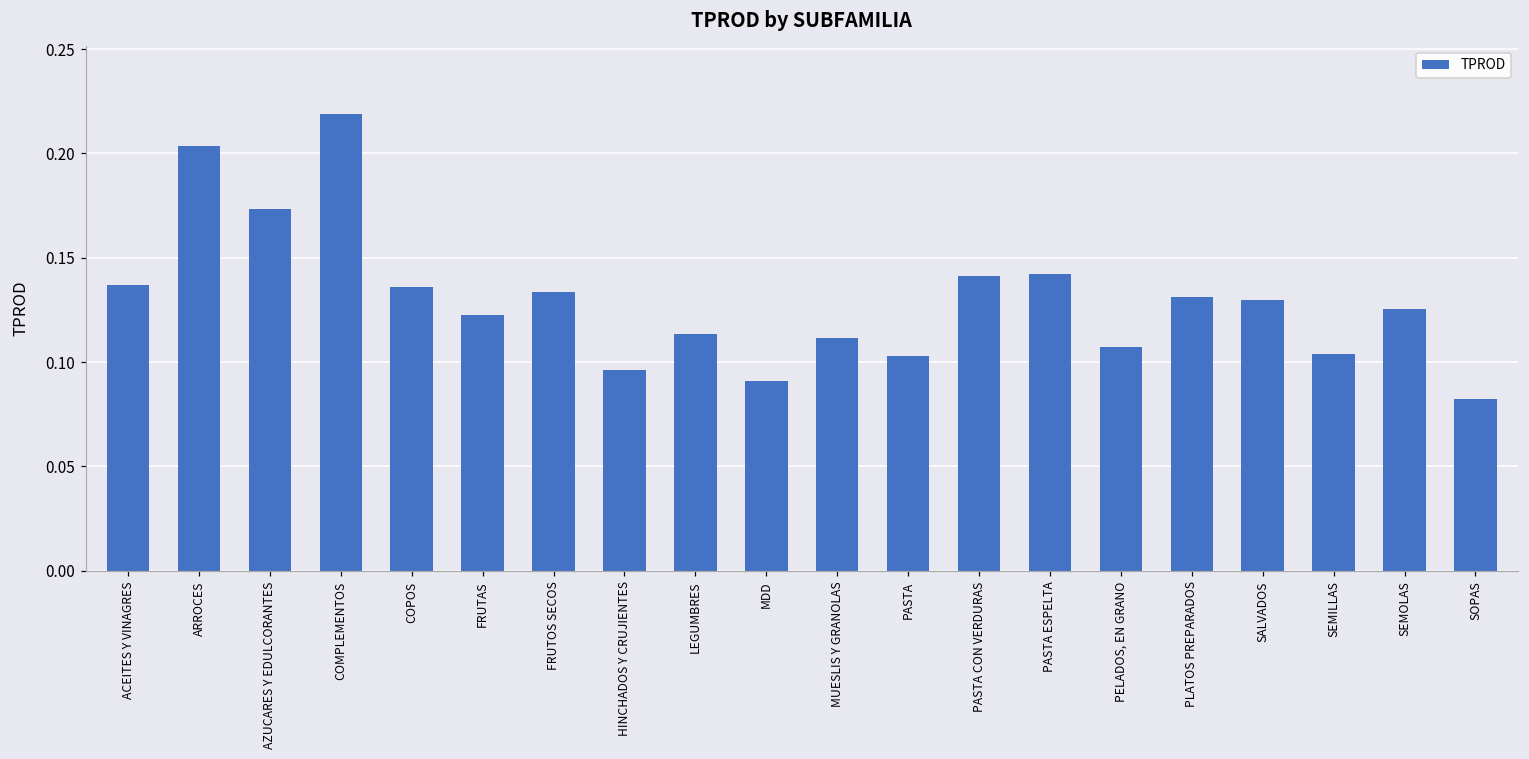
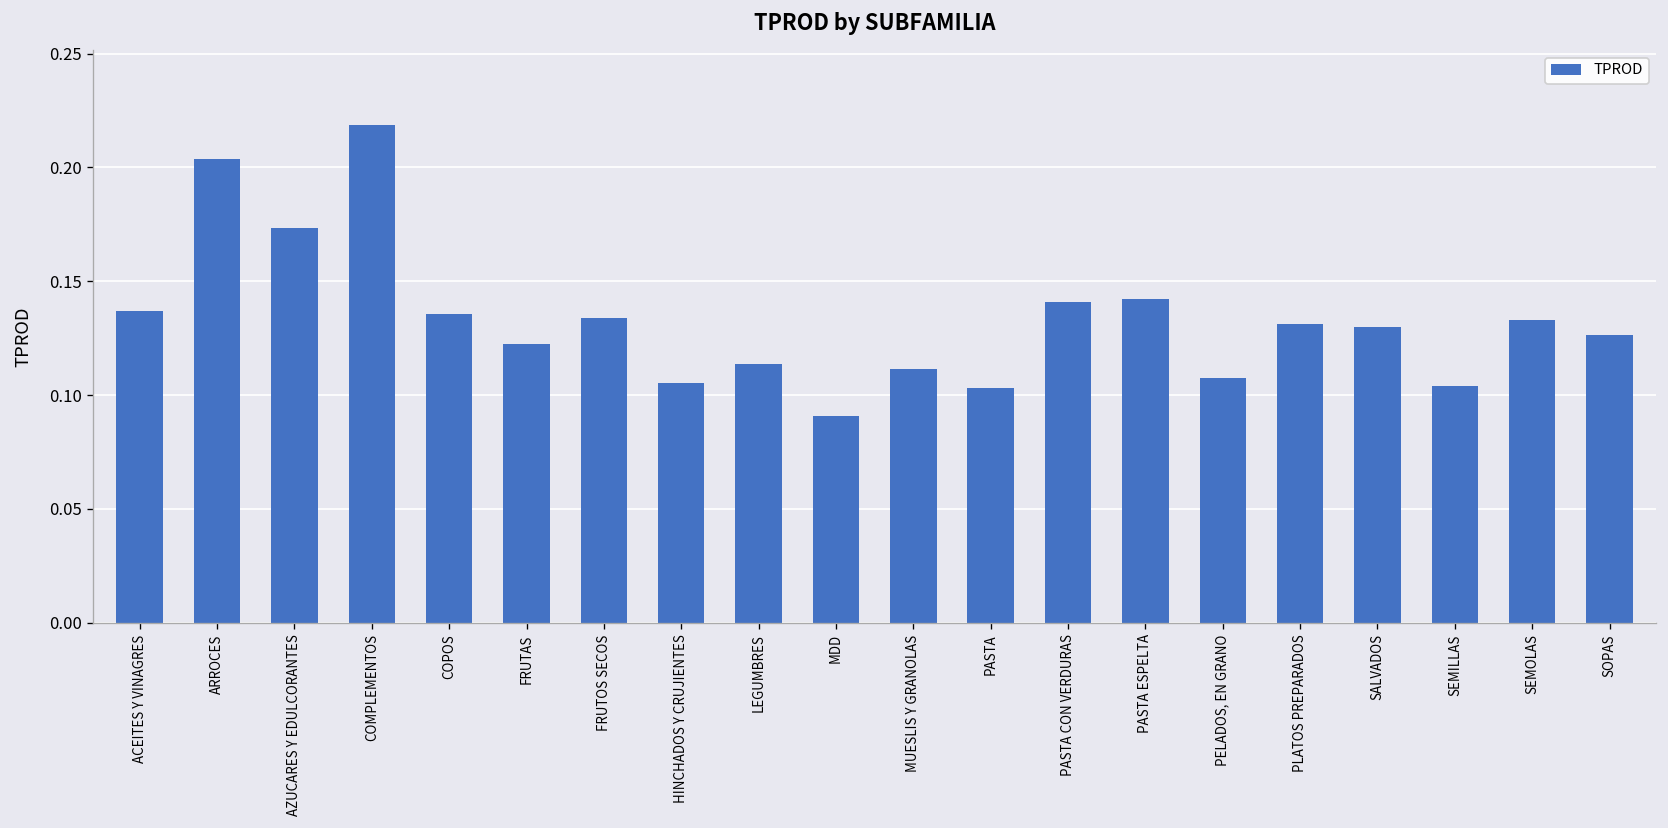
HINCHADOS Y CRUJIENTES: 0.096 -> 0.106
SEMOLAS: 0.125 -> 0.133
SOPAS: 0.083 -> 0.126
